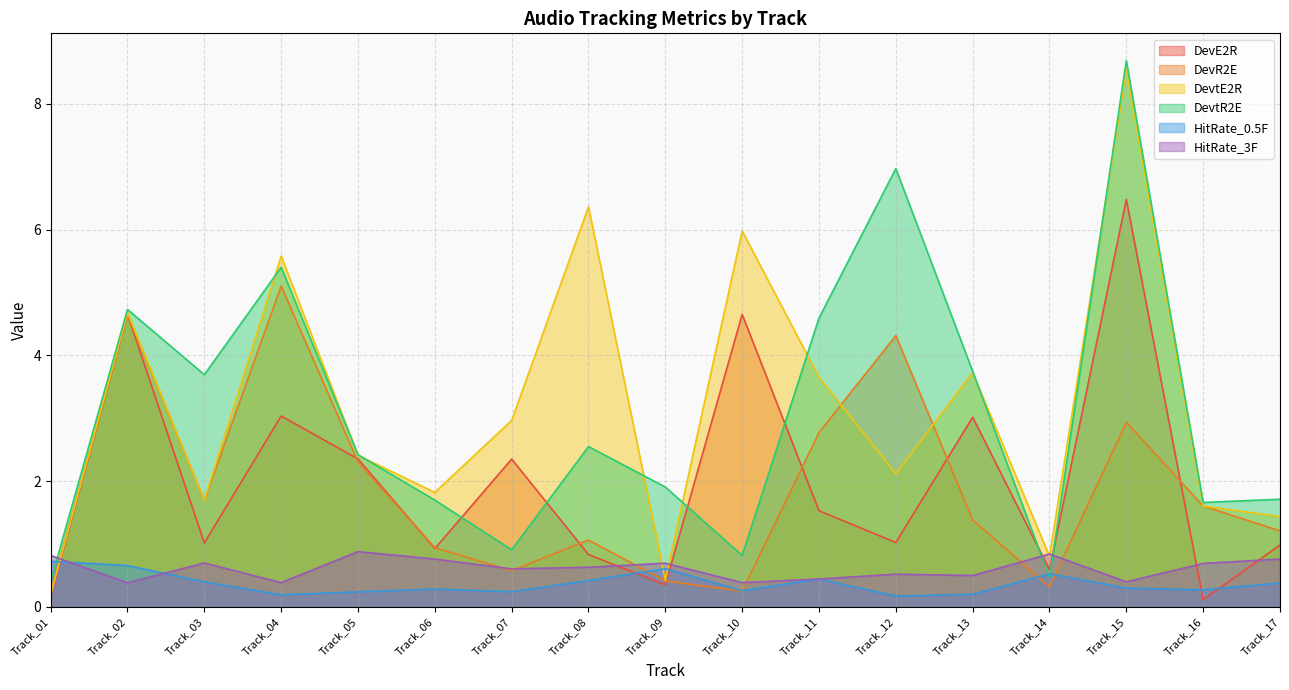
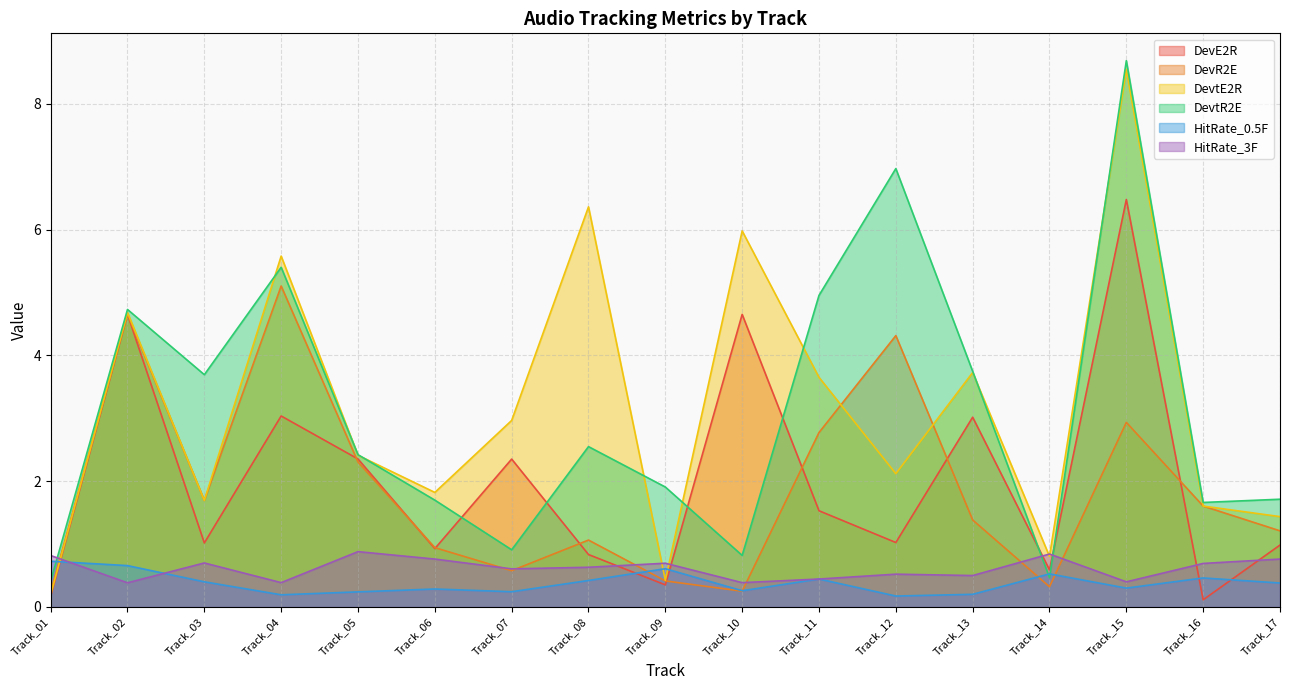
DevtR2E, Track_11: 4.6 -> 5.0
HitRate_0.5F, Track_16: 0.3 -> 0.5
